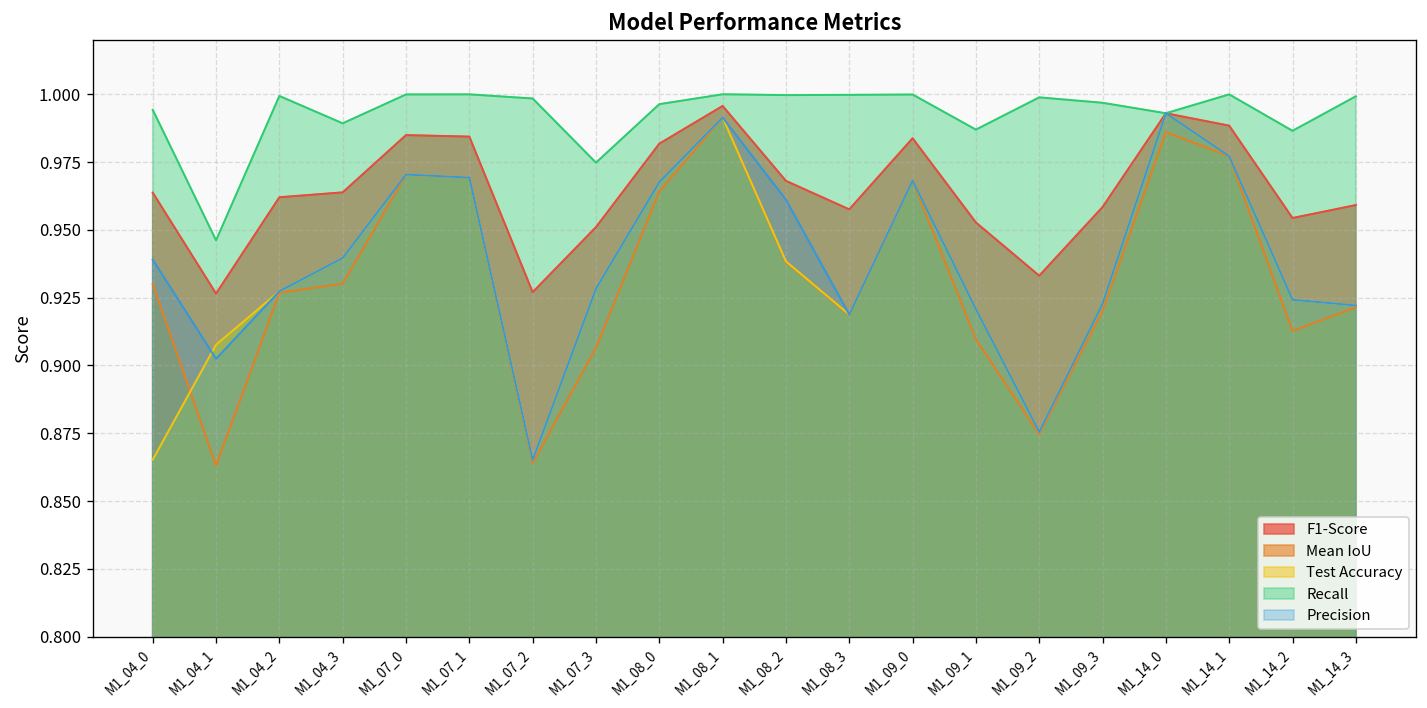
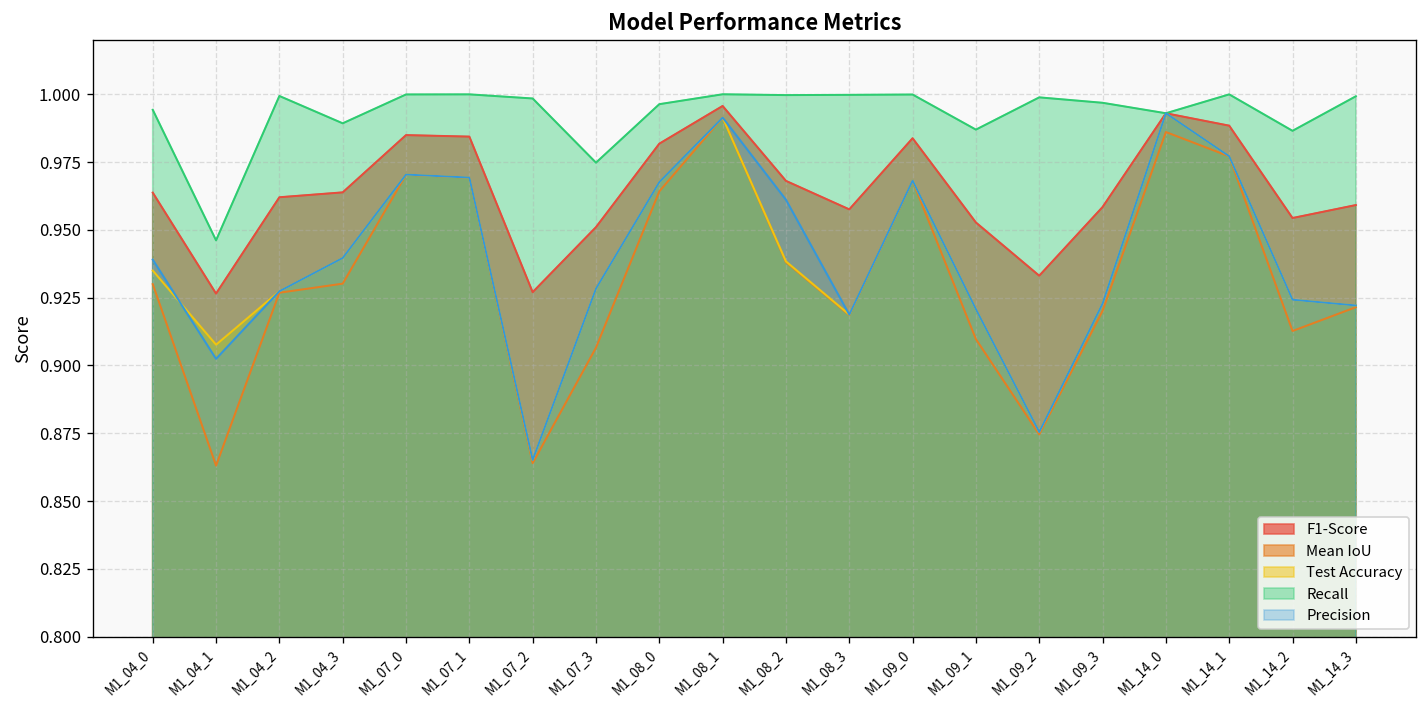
Test Accuracy, M1_04_0: 0.865 -> 0.935
